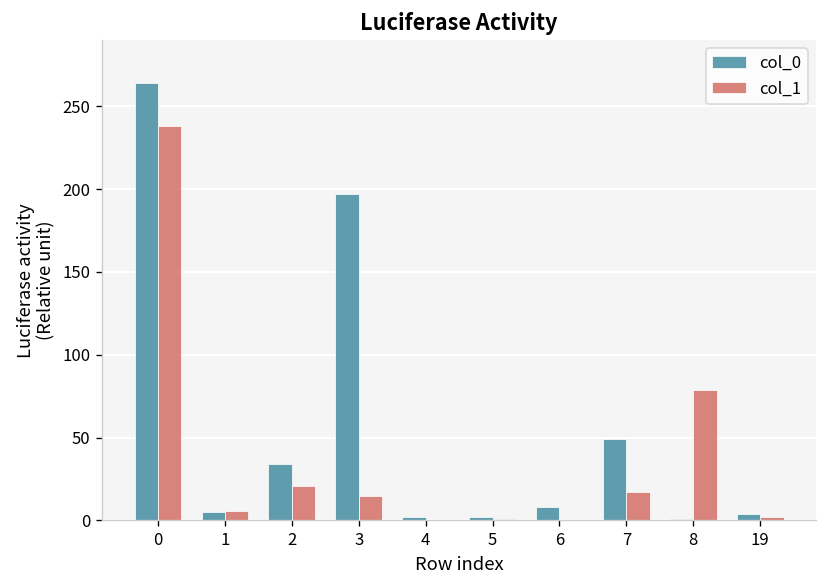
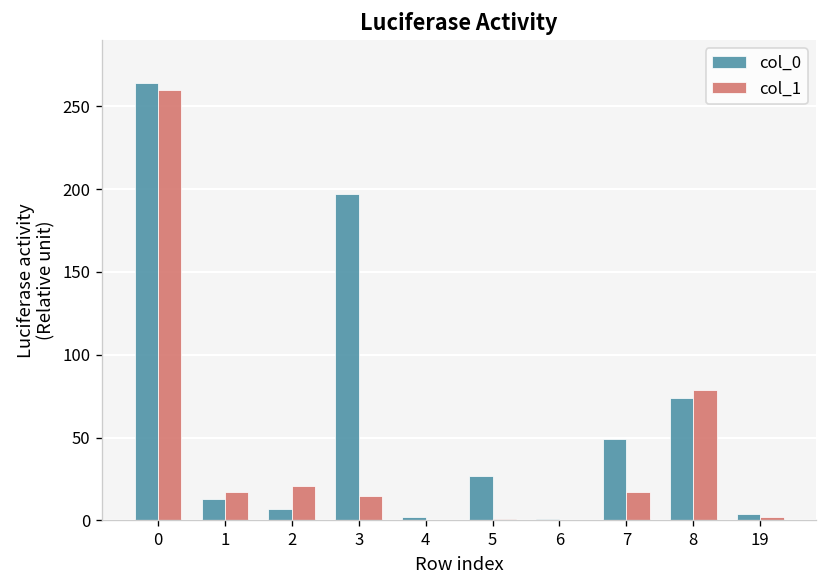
col_1, 0: 238 -> 260
col_0, 1: 5 -> 13
col_1, 1: 6 -> 17
col_0, 2: 34 -> 7
col_0, 5: 2 -> 27
col_0, 6: 8 -> 1
col_0, 8: 1 -> 74
